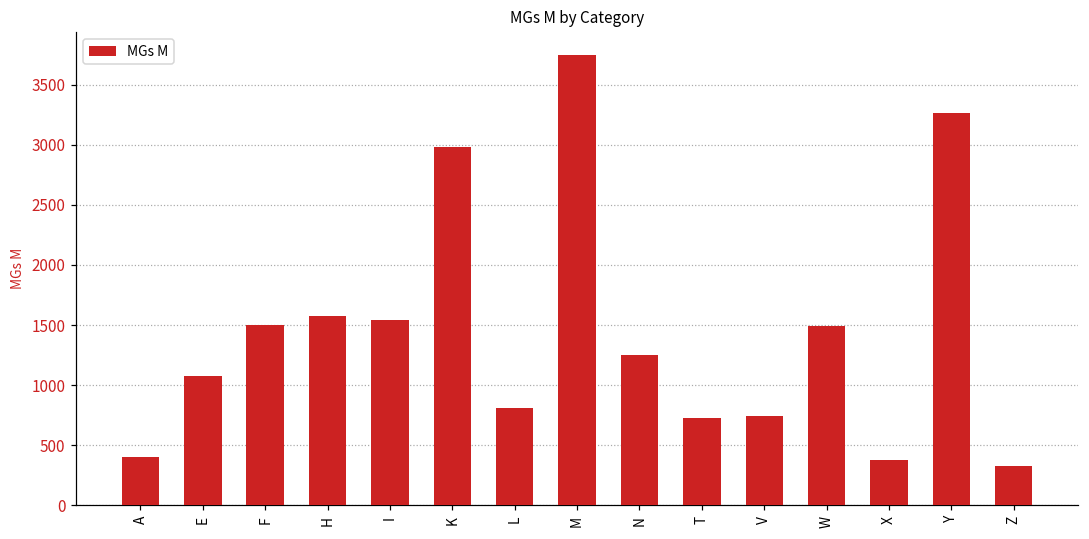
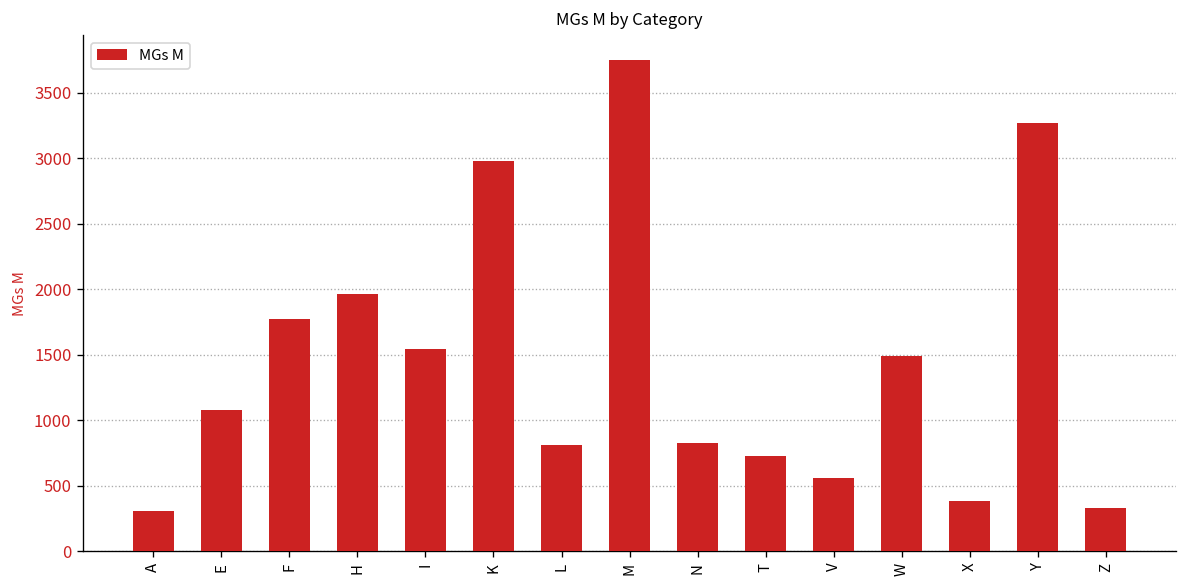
A: 400 -> 310
F: 1500 -> 1770
H: 1580 -> 1960
N: 1250 -> 820
V: 750 -> 560
